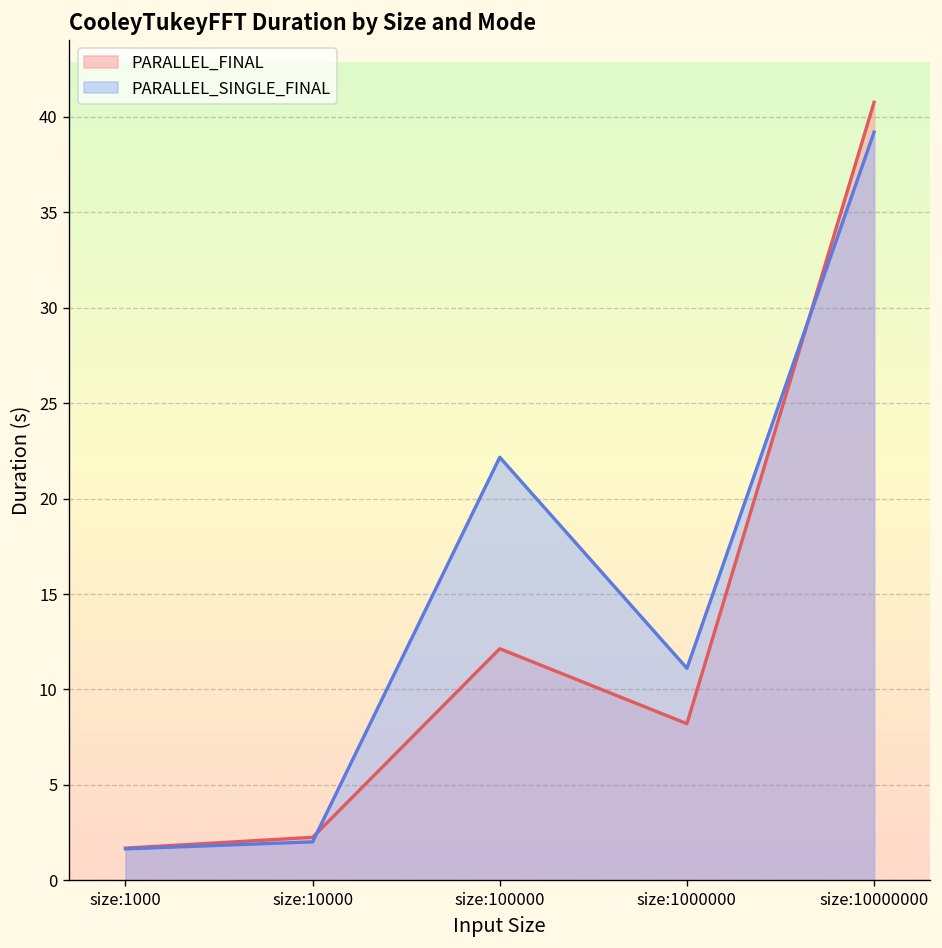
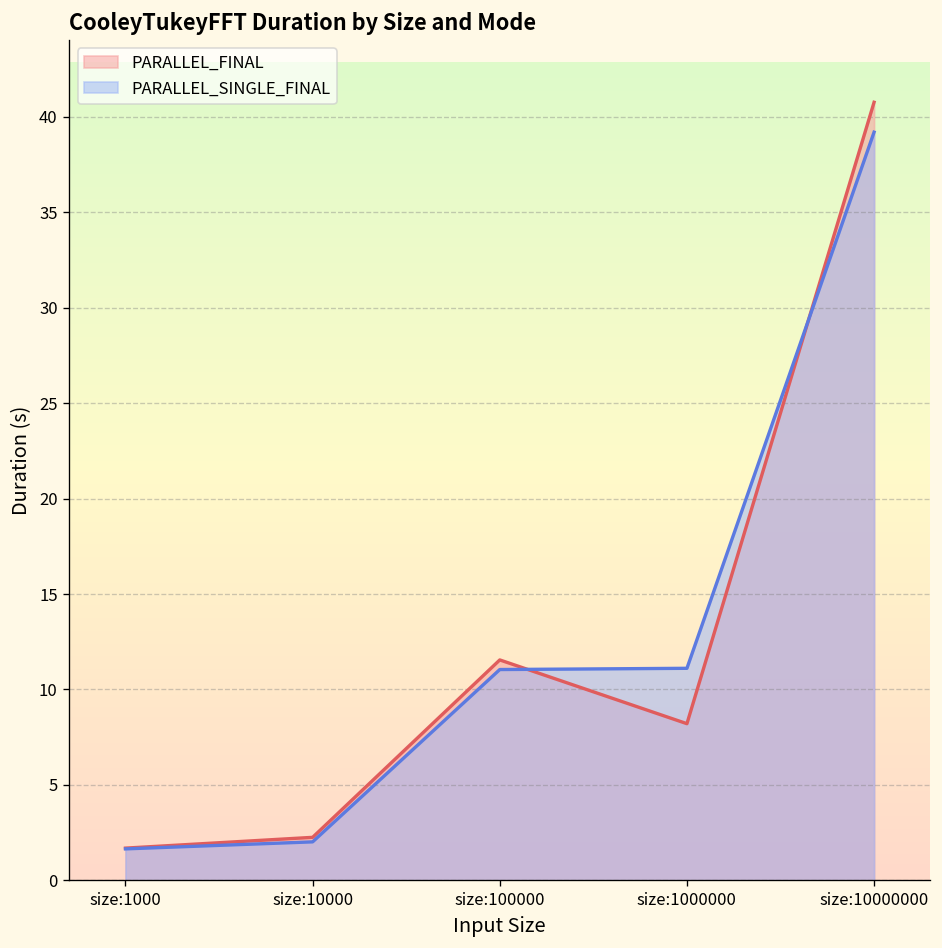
PARALLEL_FINAL, size:100000: 12.1 -> 11.5
PARALLEL_SINGLE_FINAL, size:100000: 22.2 -> 11.0
